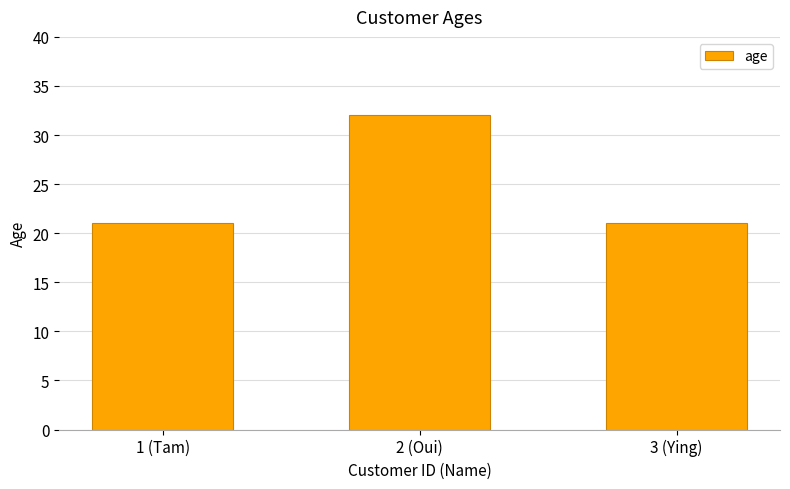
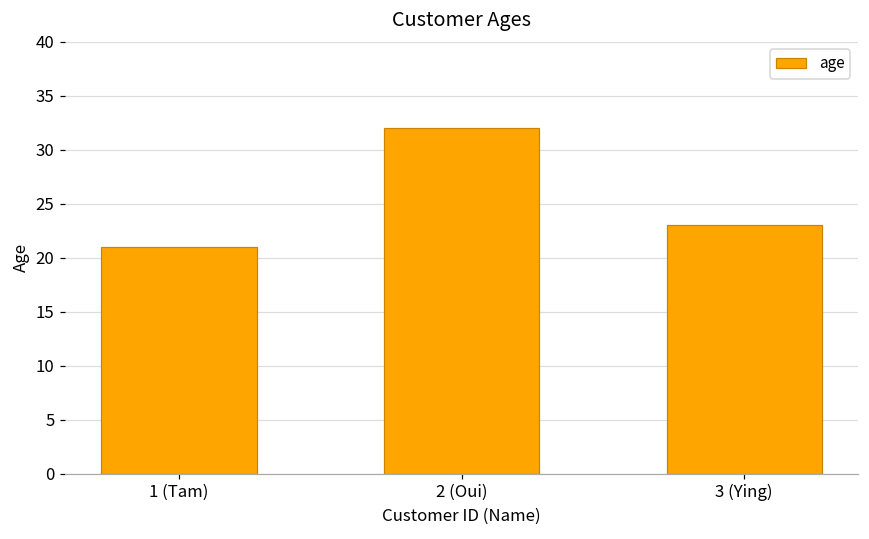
3 (Ying): 21 -> 23
